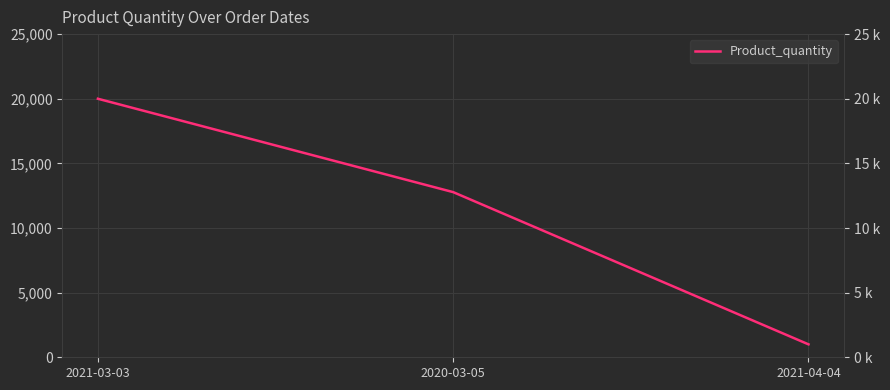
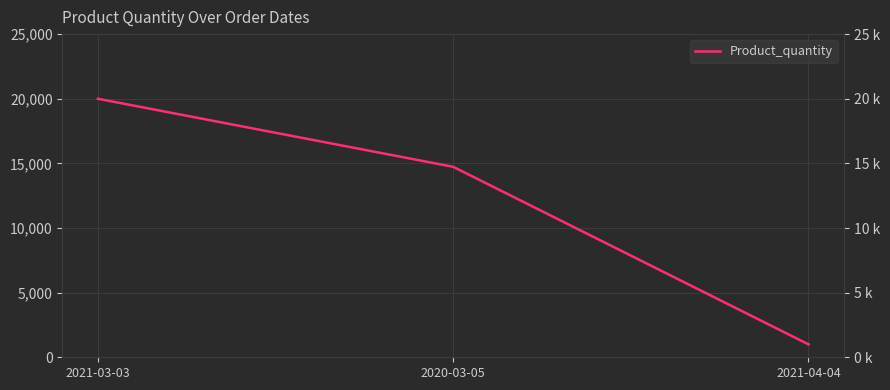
2020-03-05: 12,800 -> 14,700
